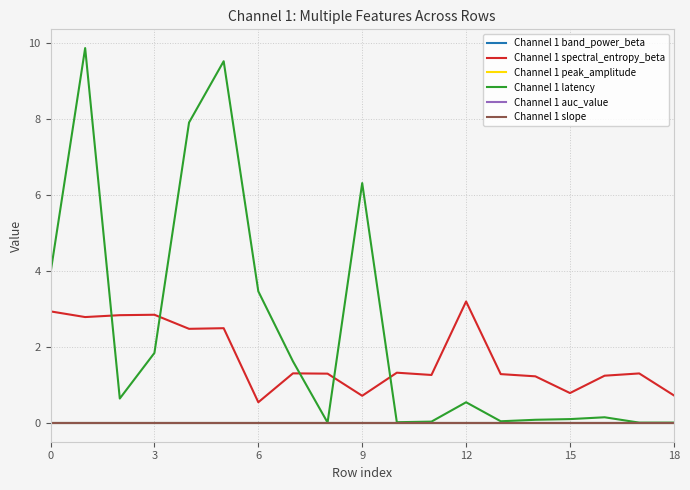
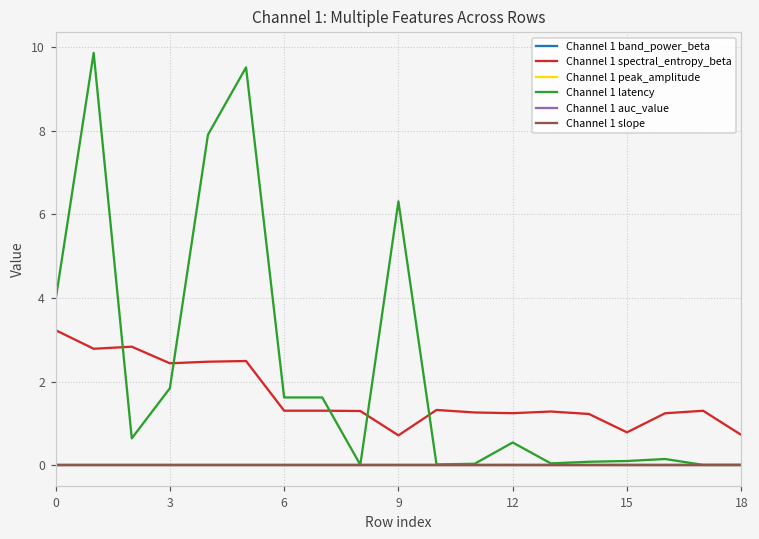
Channel 1 spectral_entropy_beta, 0: 2.9 -> 3.2
Channel 1 spectral_entropy_beta, 3: 2.8 -> 2.4
Channel 1 spectral_entropy_beta, 6: 0.5 -> 1.3
Channel 1 latency, 6: 3.5 -> 1.6
Channel 1 spectral_entropy_beta, 12: 3.2 -> 1.2
